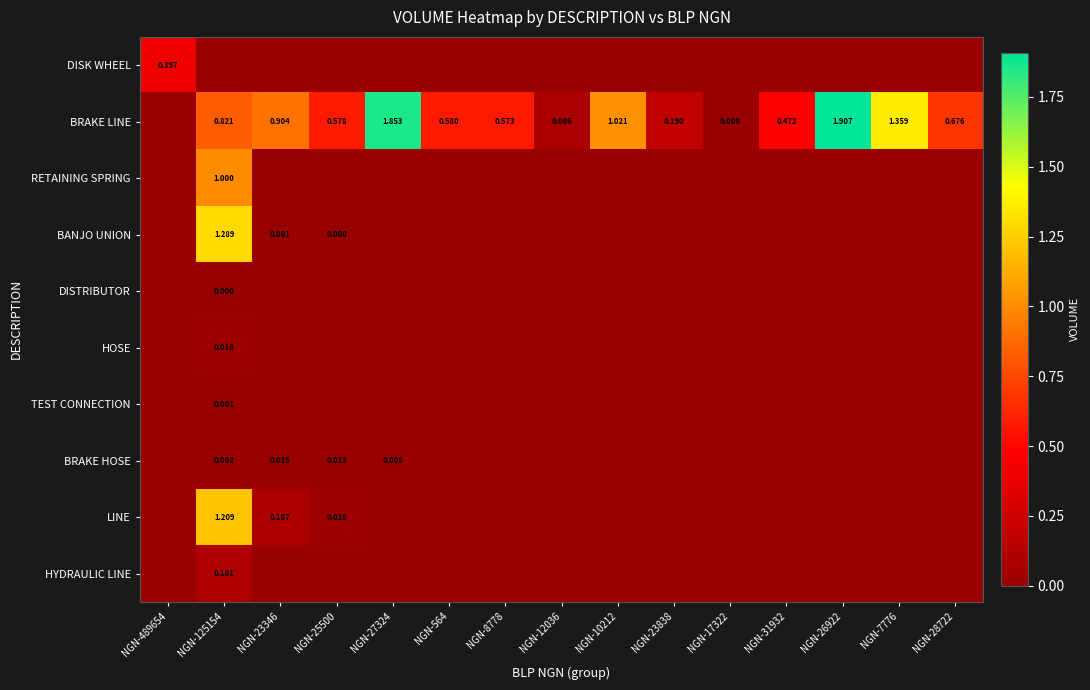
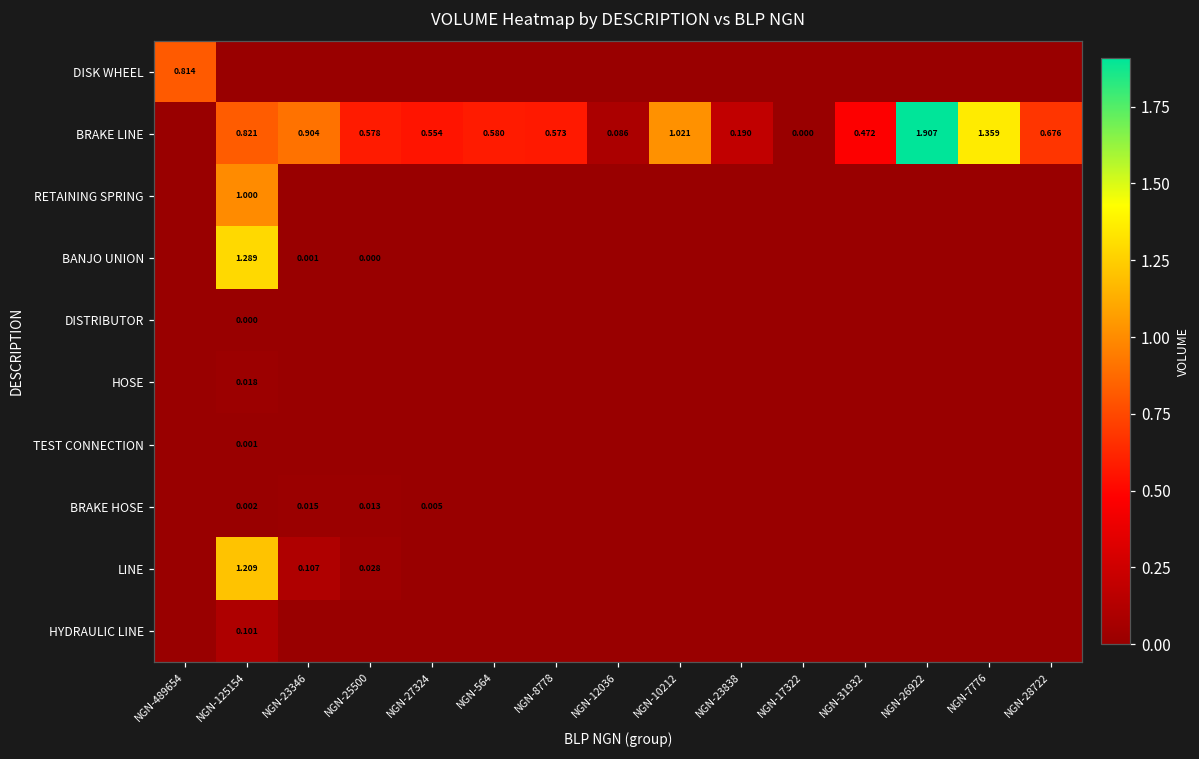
DISK WHEEL, NGN-489654: 0.397 -> 0.814
BRAKE LINE, NGN-27324: 1.853 -> 0.554
